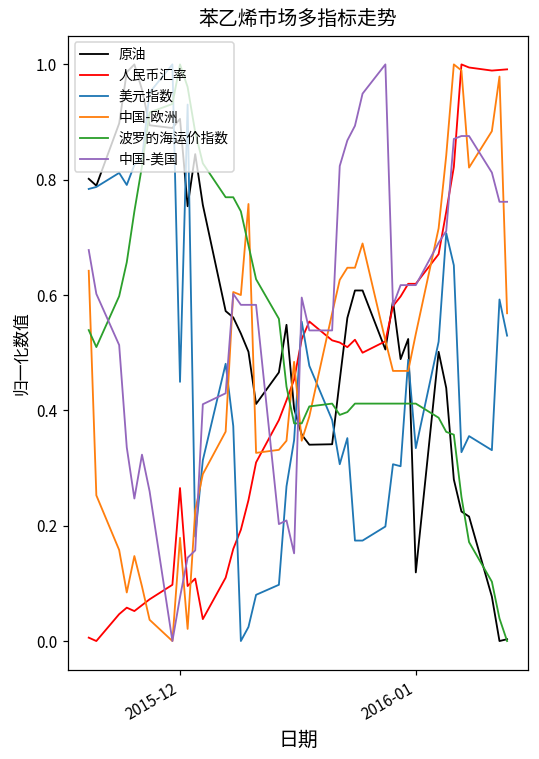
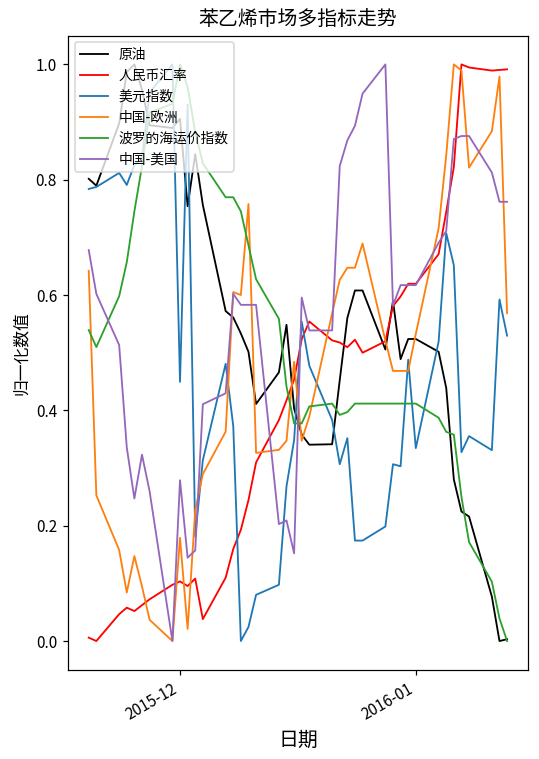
人民币汇率, 2015-12: 0.27 -> 0.10
中国-美国, 2015-12: 0.08 -> 0.28
原油, 2016-01: 0.12 -> 0.52
